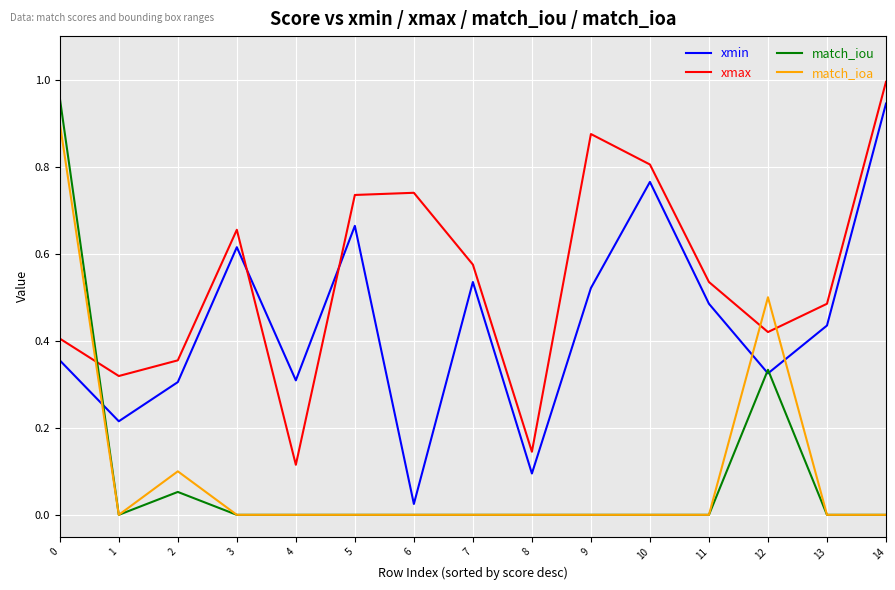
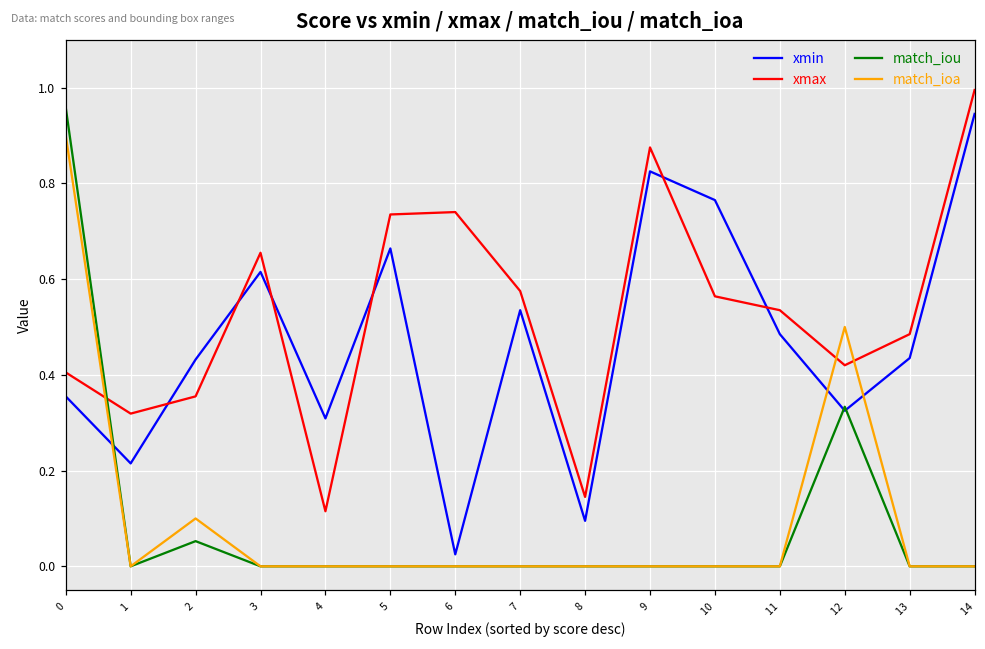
xmin, 2: 0.31 -> 0.43
xmin, 9: 0.52 -> 0.83
xmax, 10: 0.81 -> 0.56
